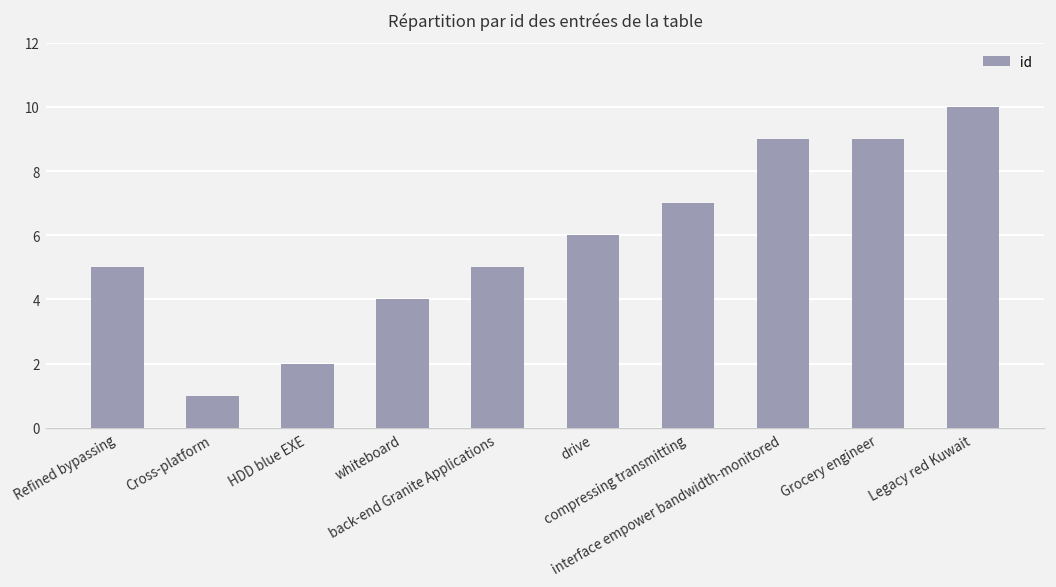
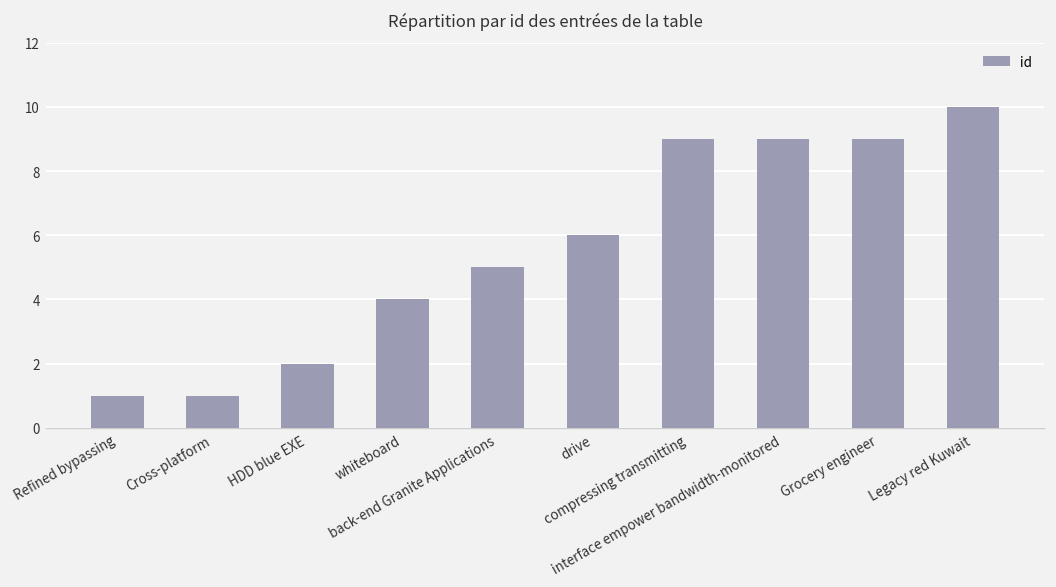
Refined bypassing: 5 -> 1
compressing transmitting: 7 -> 9
